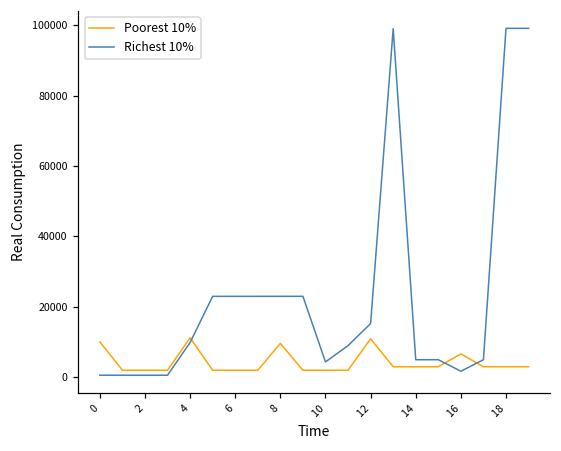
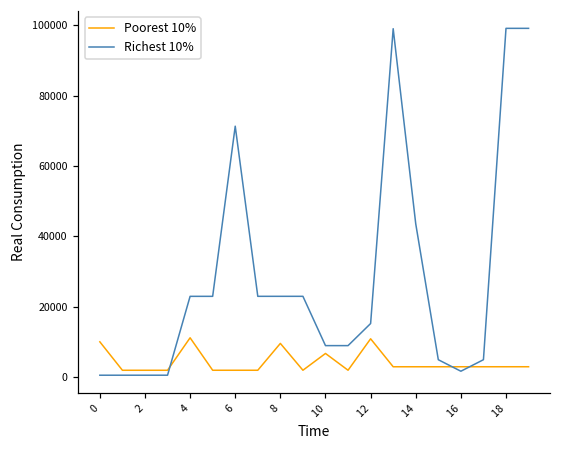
Richest 10%, 4: 10000 -> 23000
Richest 10%, 6: 23000 -> 71000
Poorest 10%, 10: 2000 -> 7000
Richest 10%, 10: 4000 -> 9000
Richest 10%, 14: 5000 -> 44000
Poorest 10%, 16: 7000 -> 3000
